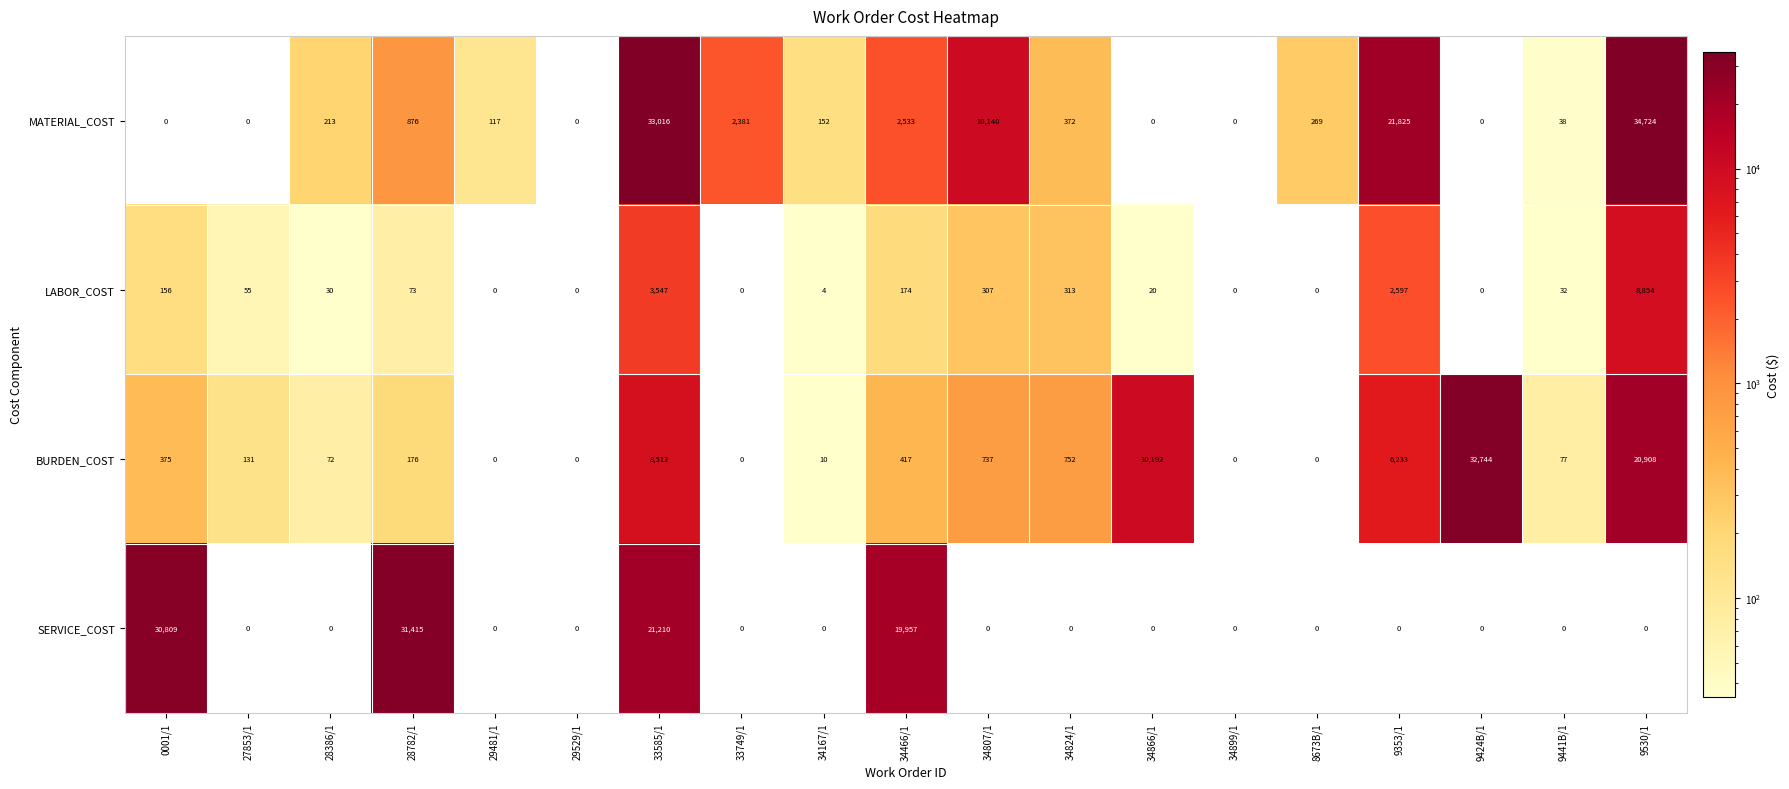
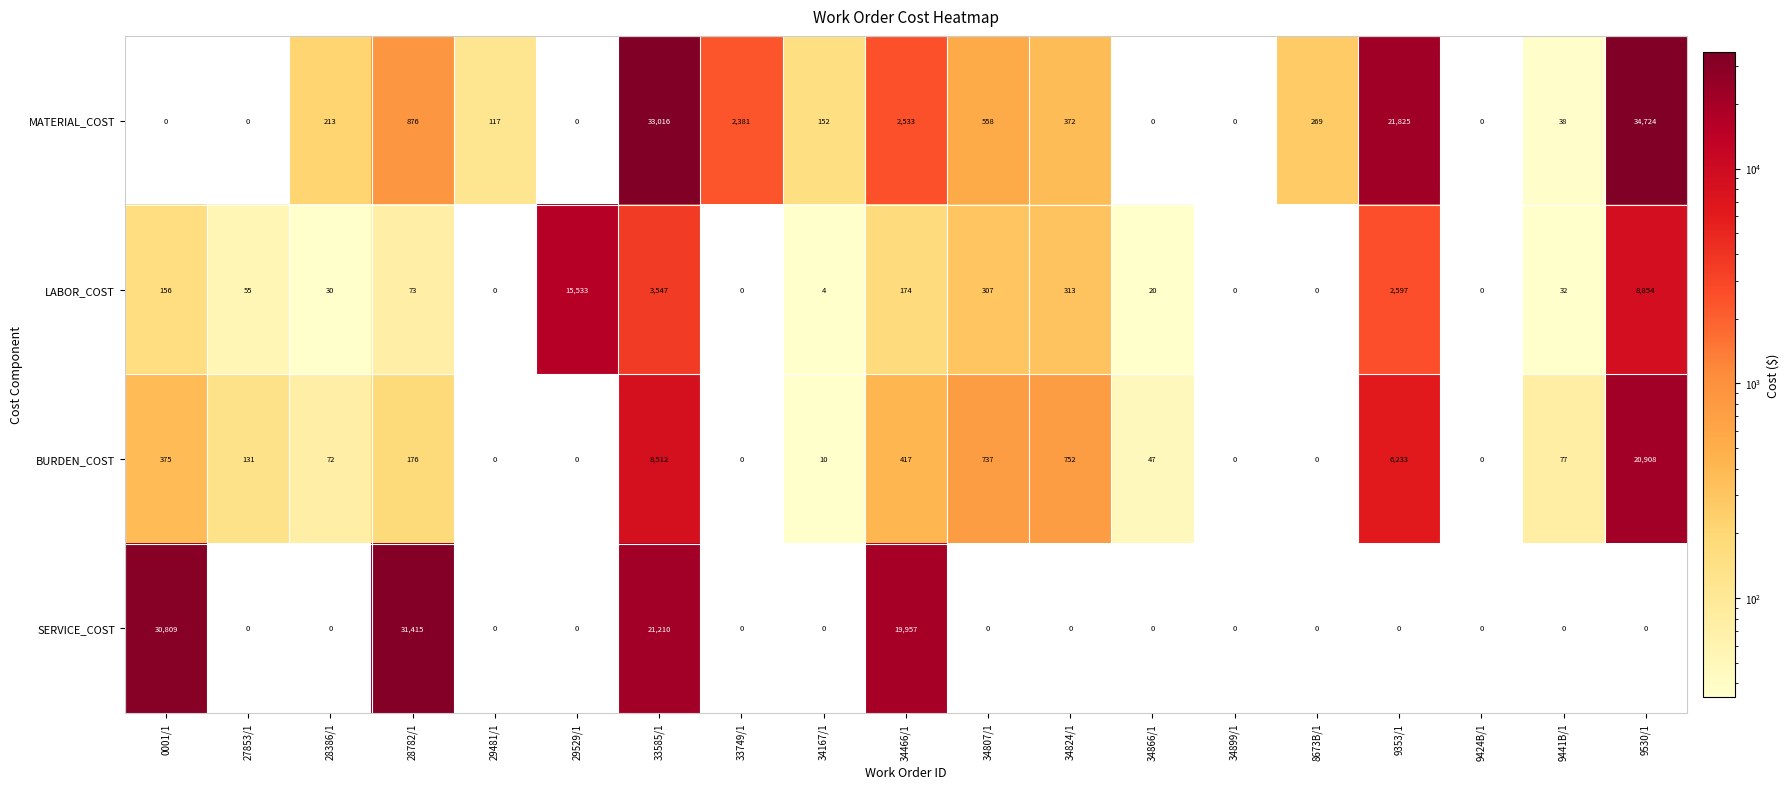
MATERIAL_COST, 34807/1: 10,140 -> 558
LABOR_COST, 29529/1: 0 -> 15,533
BURDEN_COST, 34866/1: 10,192 -> 47
BURDEN_COST, 9424B/1: 32,744 -> 0
